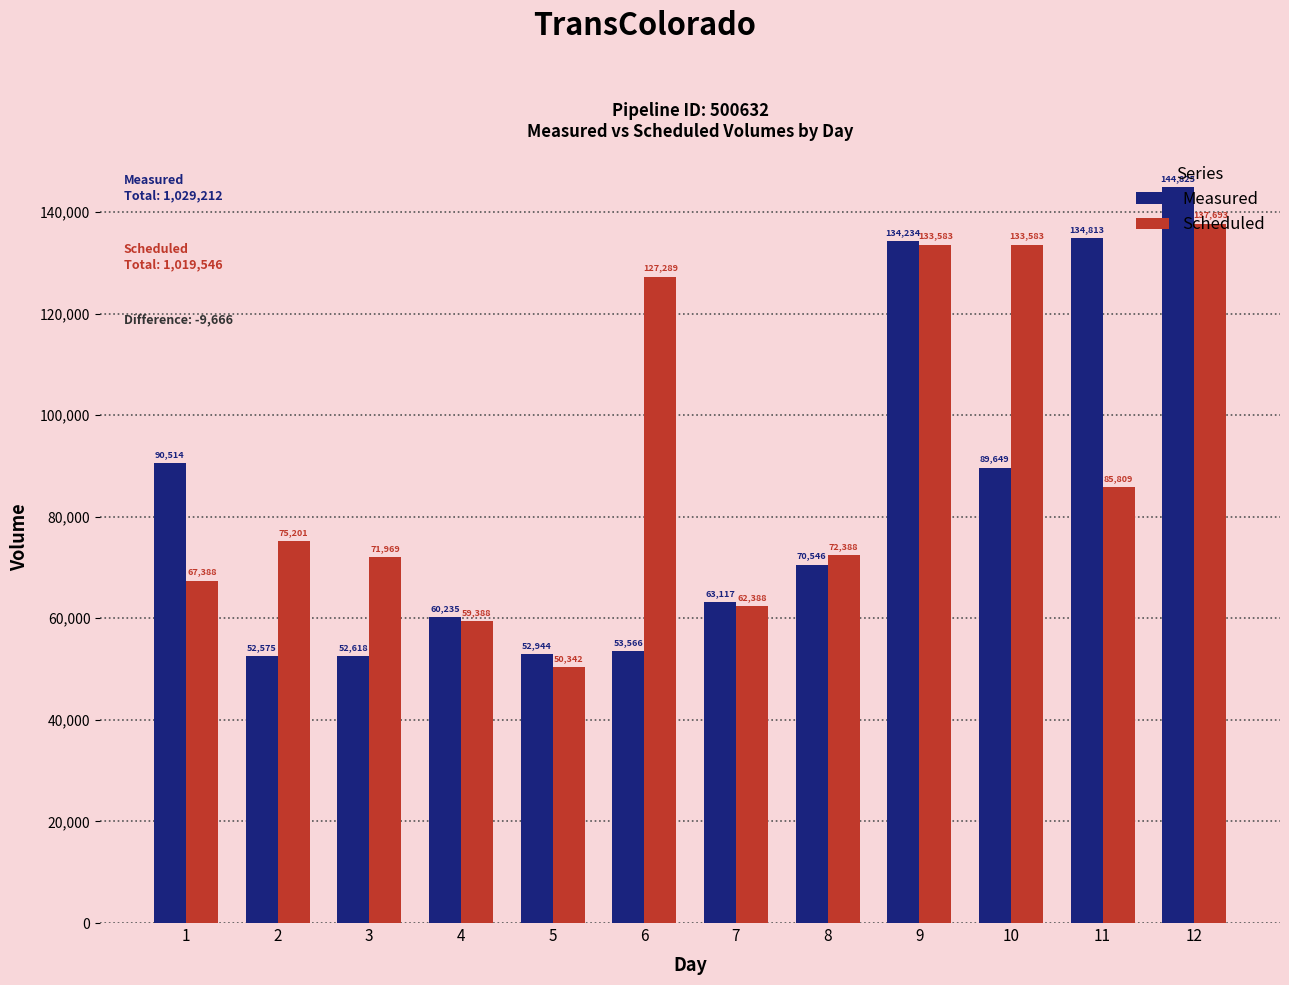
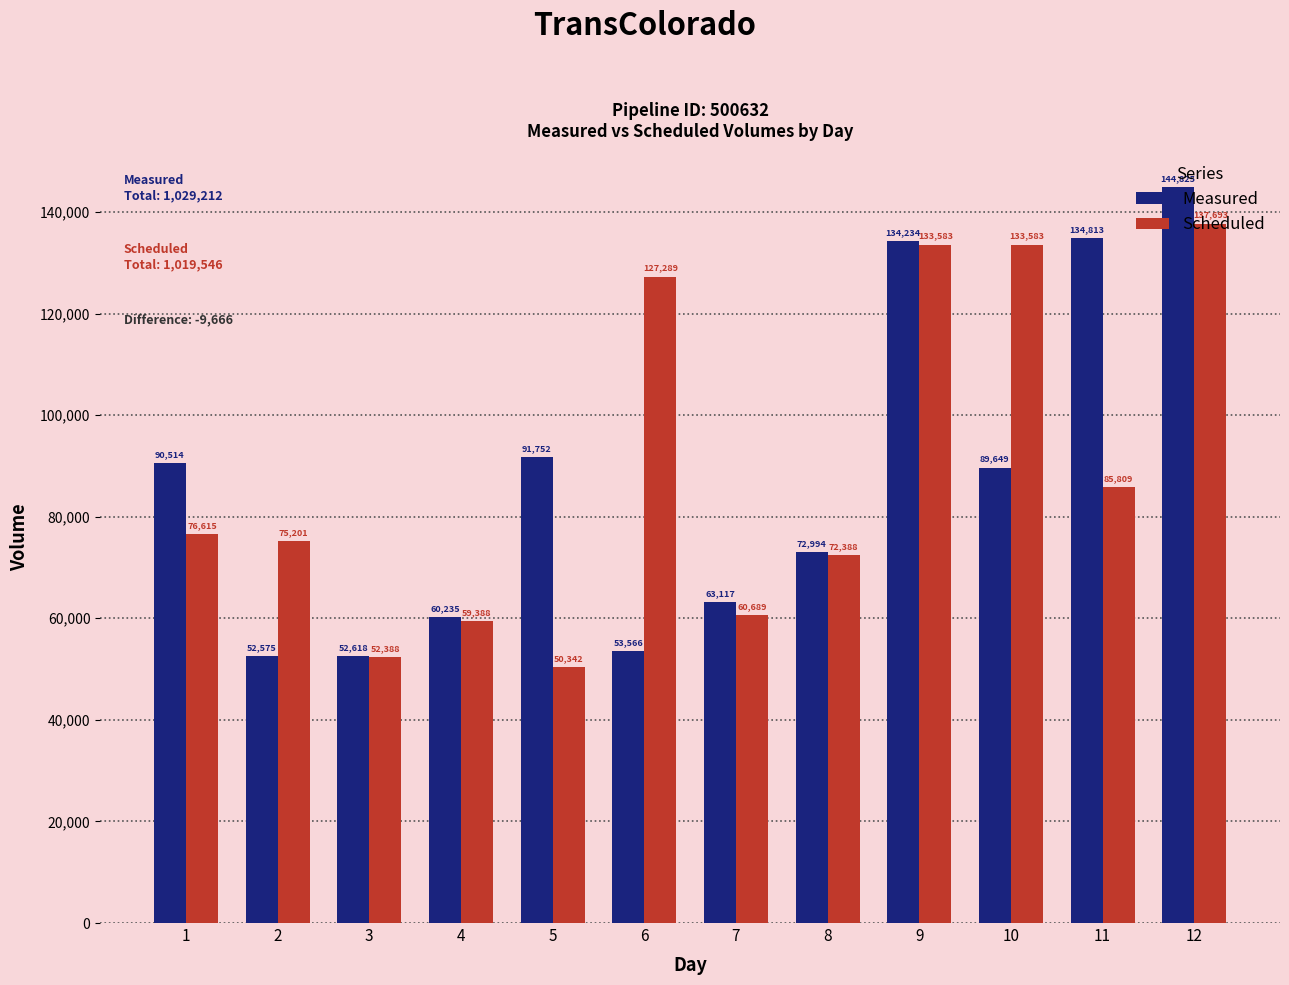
Scheduled, 1: 67,388 -> 76,615
Scheduled, 3: 71,969 -> 52,388
Measured, 5: 52,944 -> 91,752
Scheduled, 7: 62,388 -> 60,689
Measured, 8: 70,546 -> 72,994
